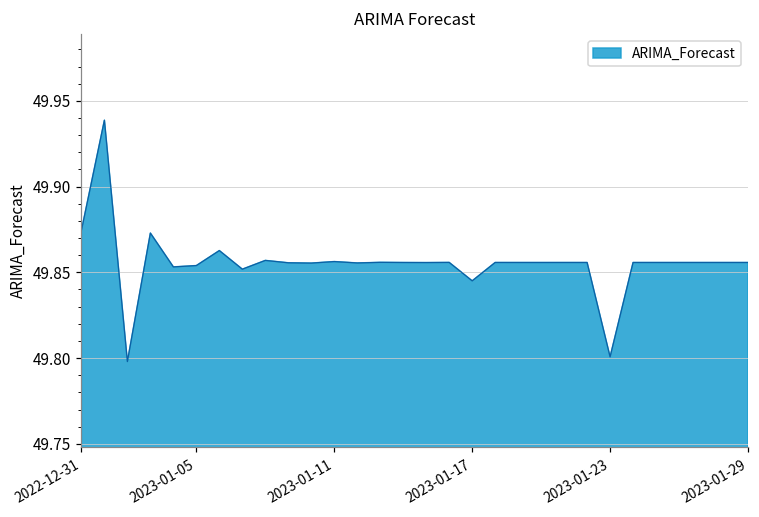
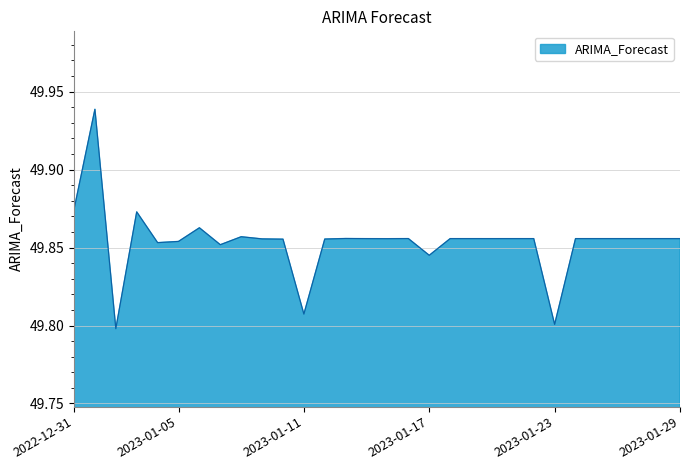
2023-01-11: 49.856 -> 49.807
